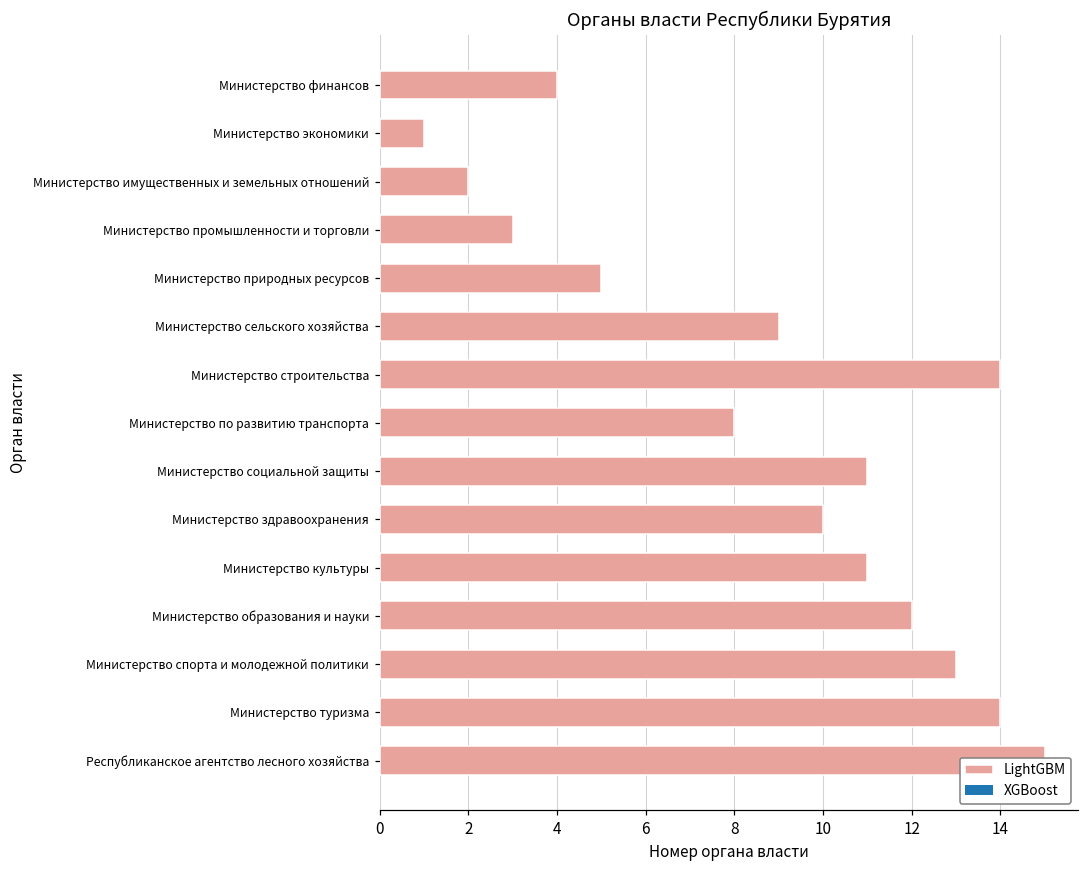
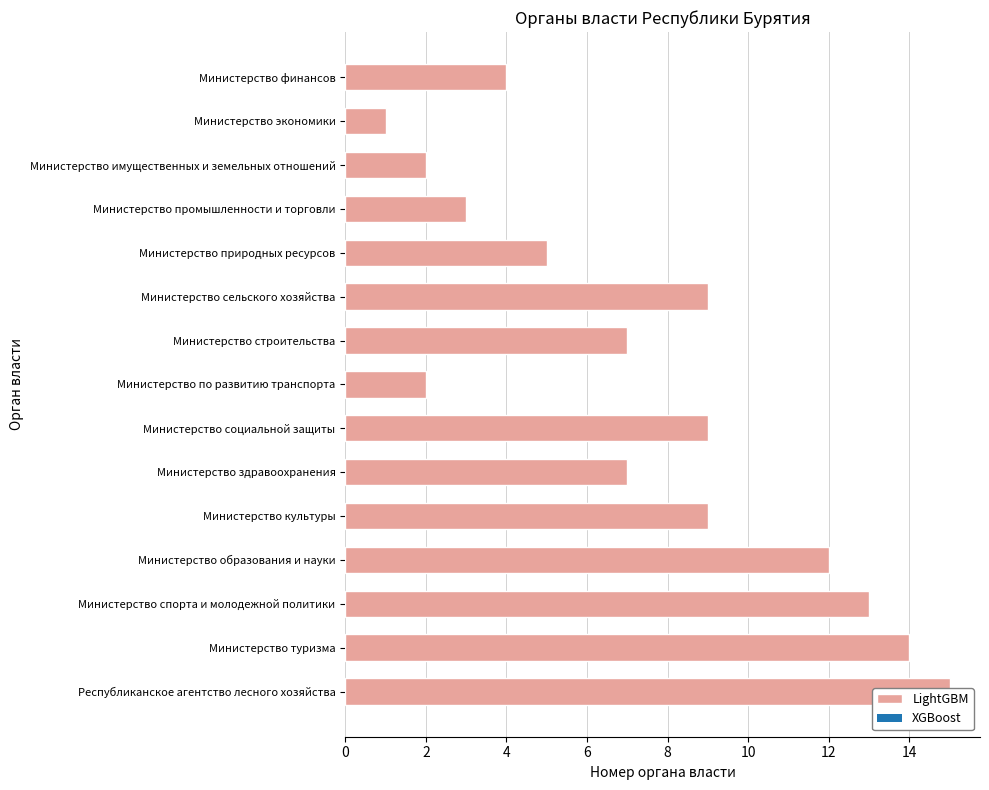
Министерство строительства: 14 -> 7
Министерство по развитию транспорта: 8 -> 2
Министерство социальной защиты: 11 -> 9
Министерство здравоохранения: 10 -> 7
Министерство культуры: 11 -> 9
